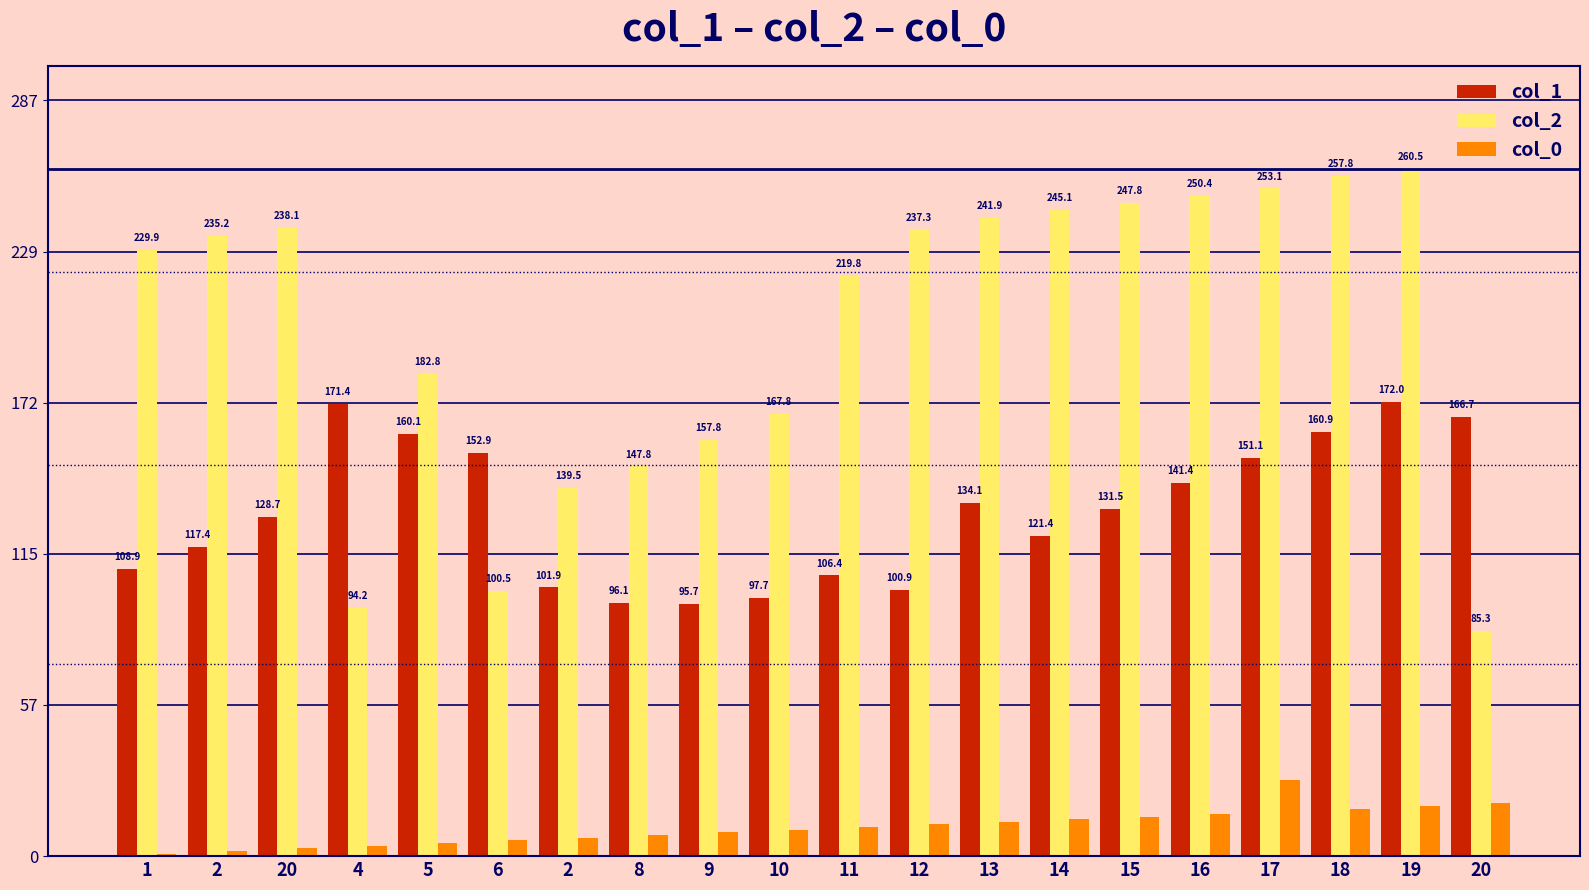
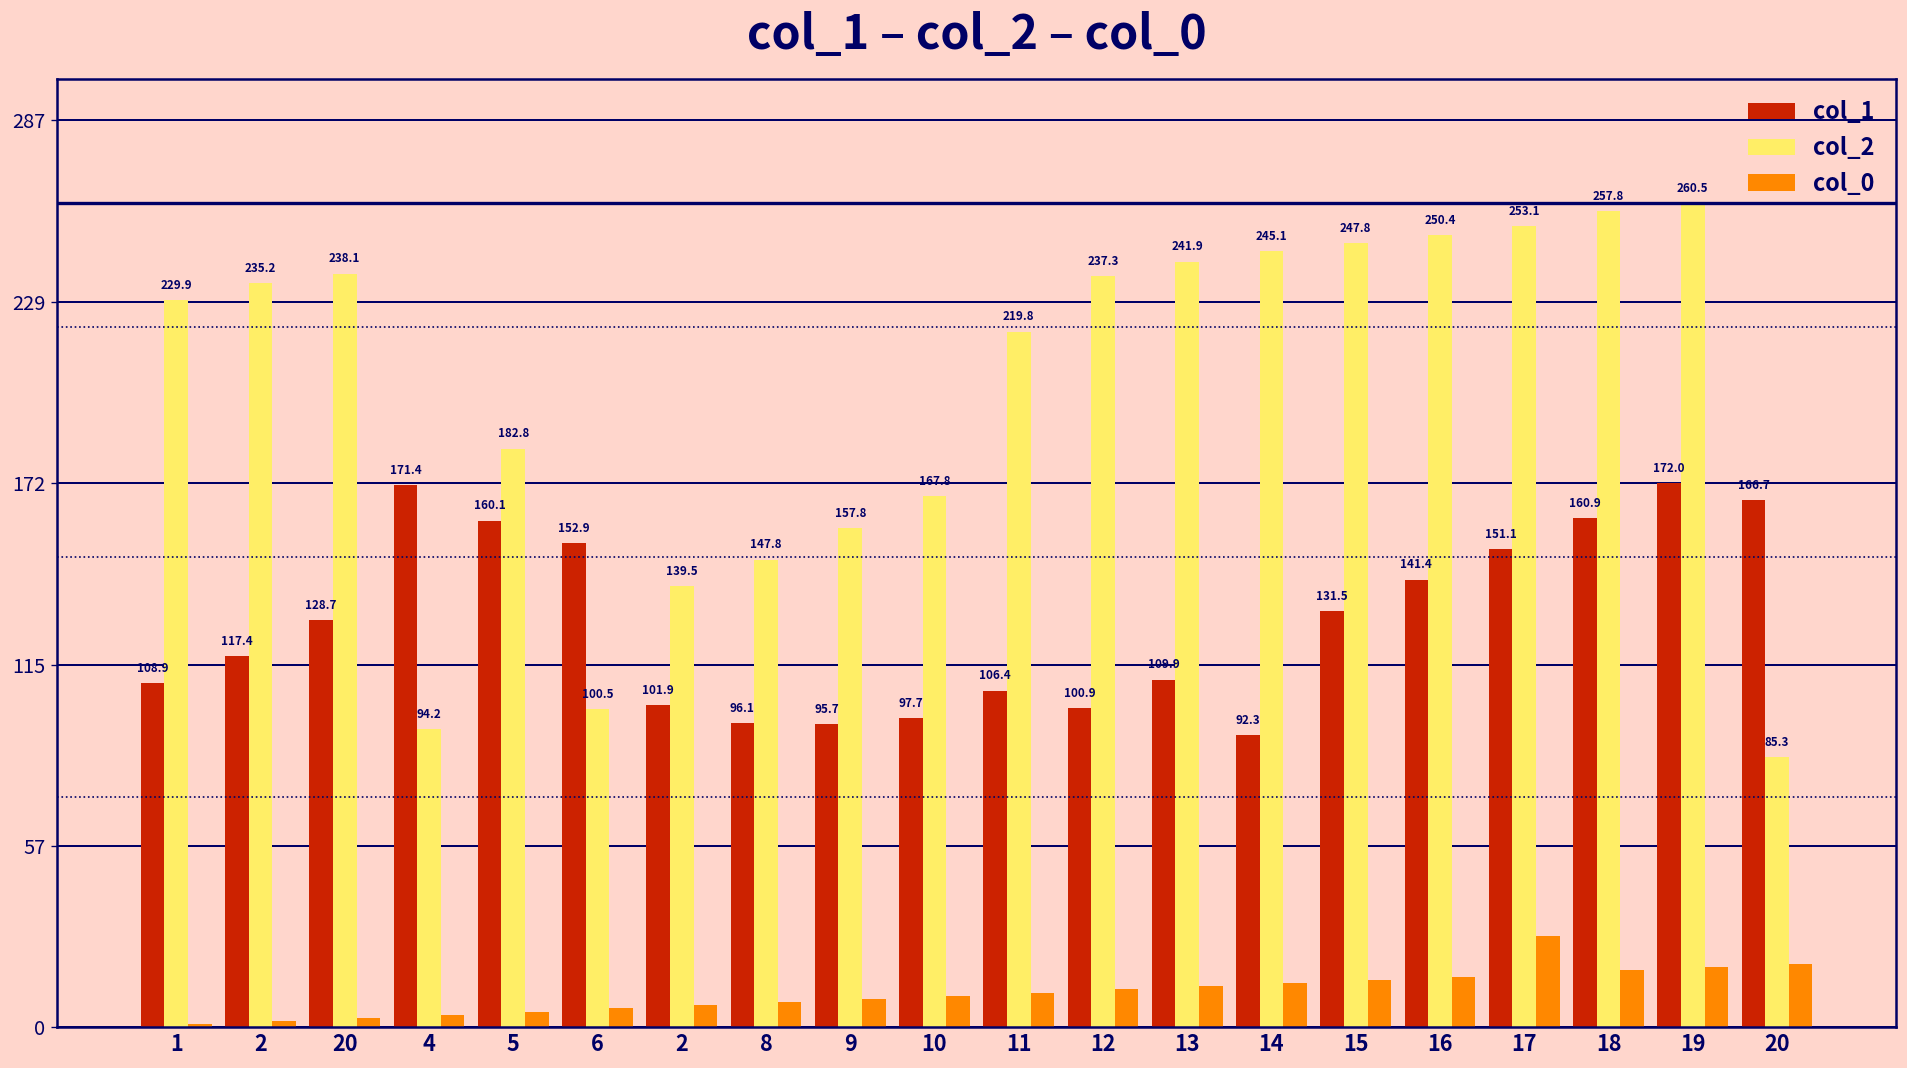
col_1, 13: 134.1 -> 109.9
col_1, 14: 121.4 -> 92.3
